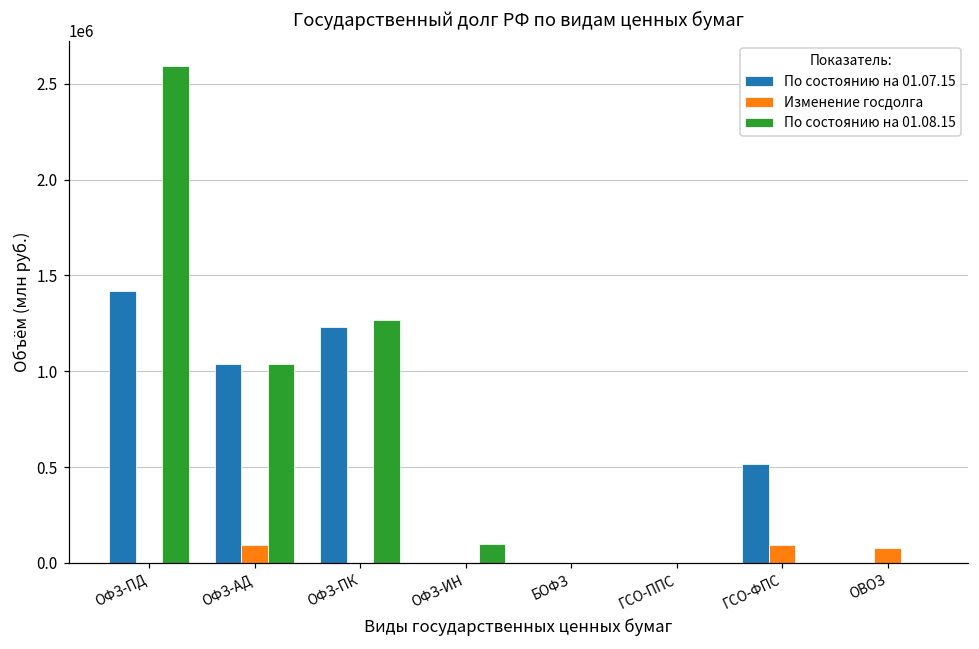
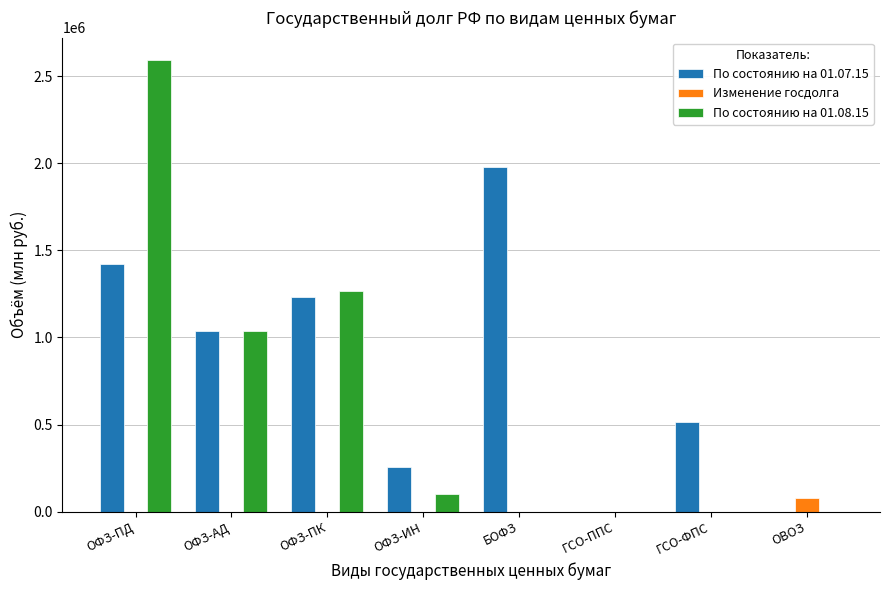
Изменение госдолга, ОФЗ-АД: 90000 -> 0
По состоянию на 01.07.15, ОФЗ-ИН: 0 -> 260000
По состоянию на 01.07.15, БОФЗ: 0 -> 1980000
Изменение госдолга, ГСО-ФПС: 100000 -> 0
